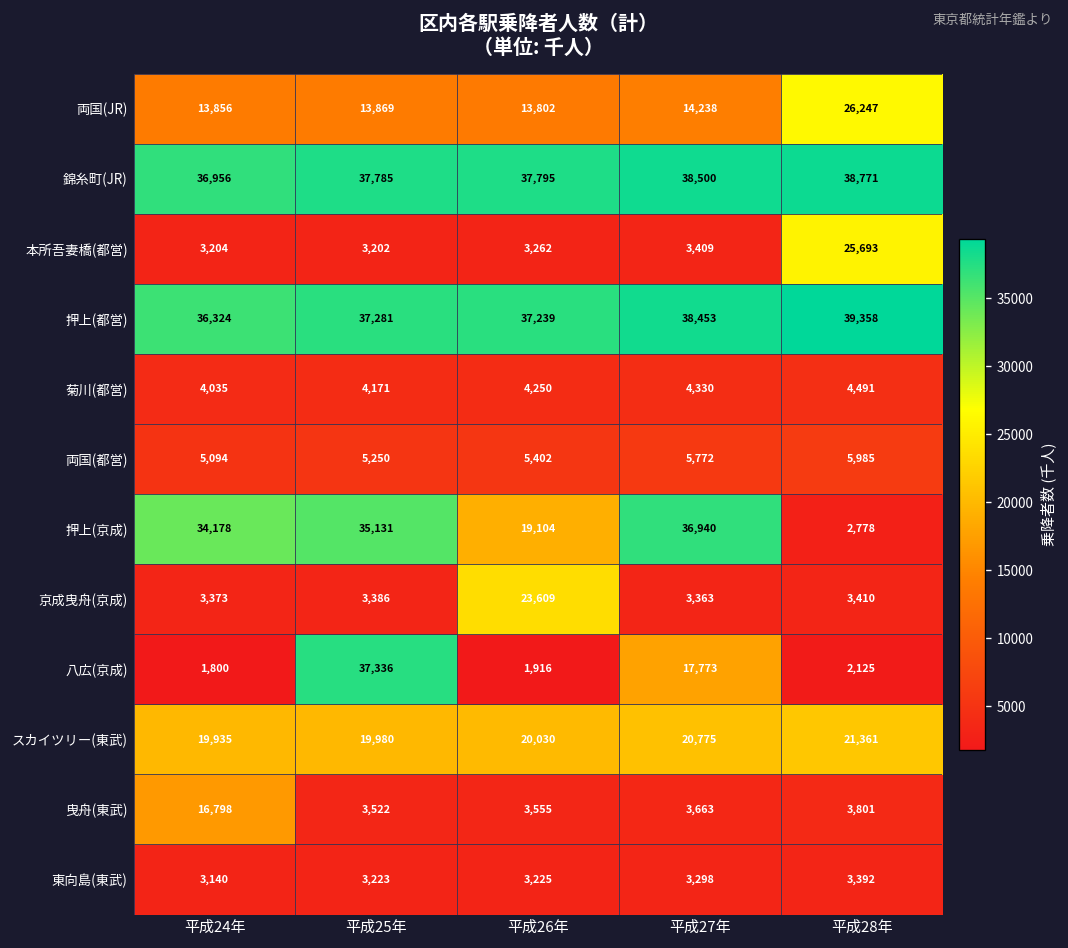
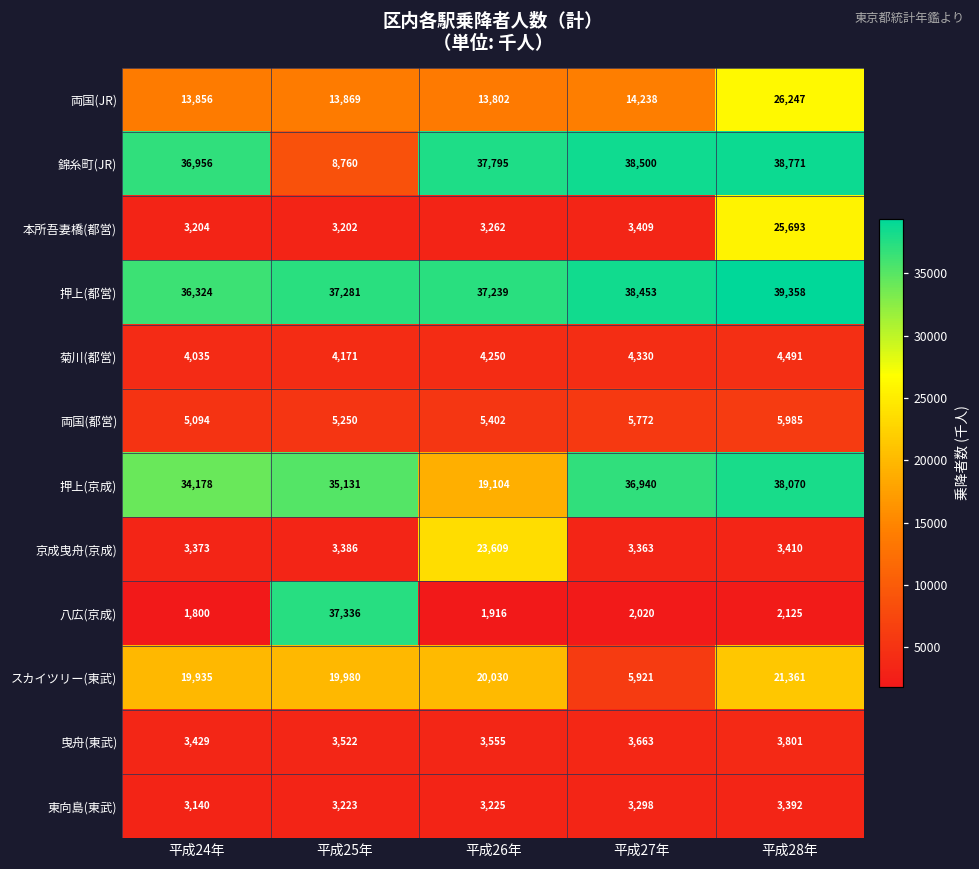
錦糸町(JR), 平成25年: 37,785 -> 8,760
押上(京成), 平成28年: 2,778 -> 38,070
八広(京成), 平成27年: 17,773 -> 2,020
スカイツリー(東武), 平成27年: 20,775 -> 5,921
曳舟(東武), 平成24年: 16,798 -> 3,429
